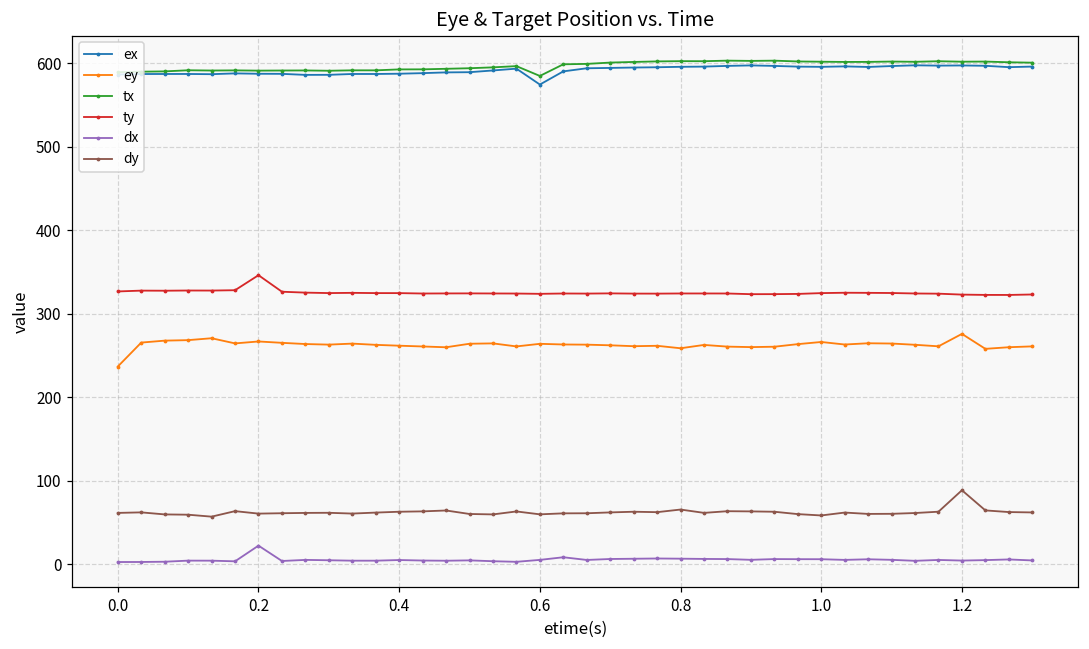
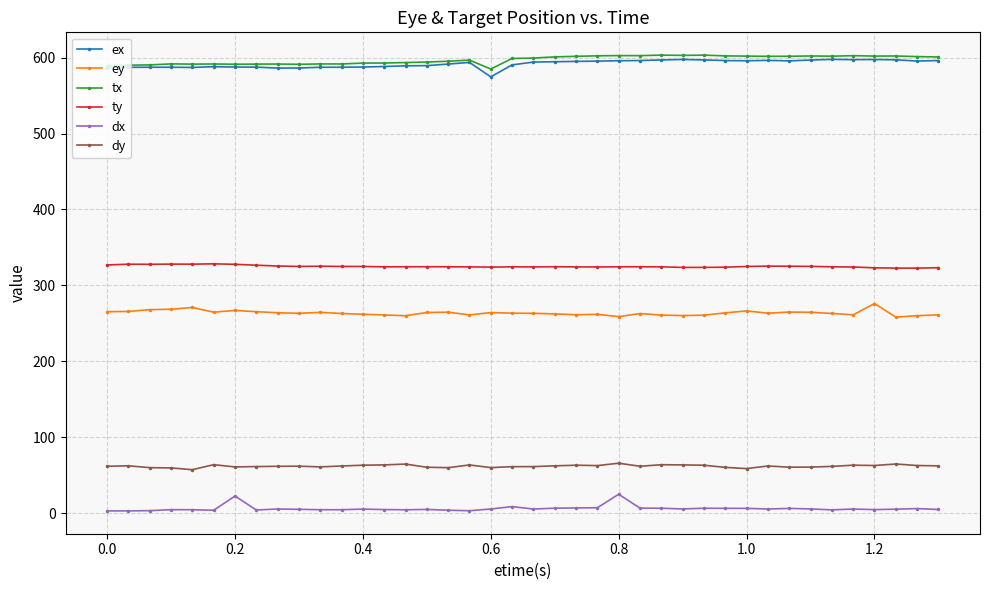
ey, 0.0: 240 -> 270
ty, 0.2: 350 -> 330
dx, 0.8: 10 -> 20
dy, 1.2: 90 -> 60
